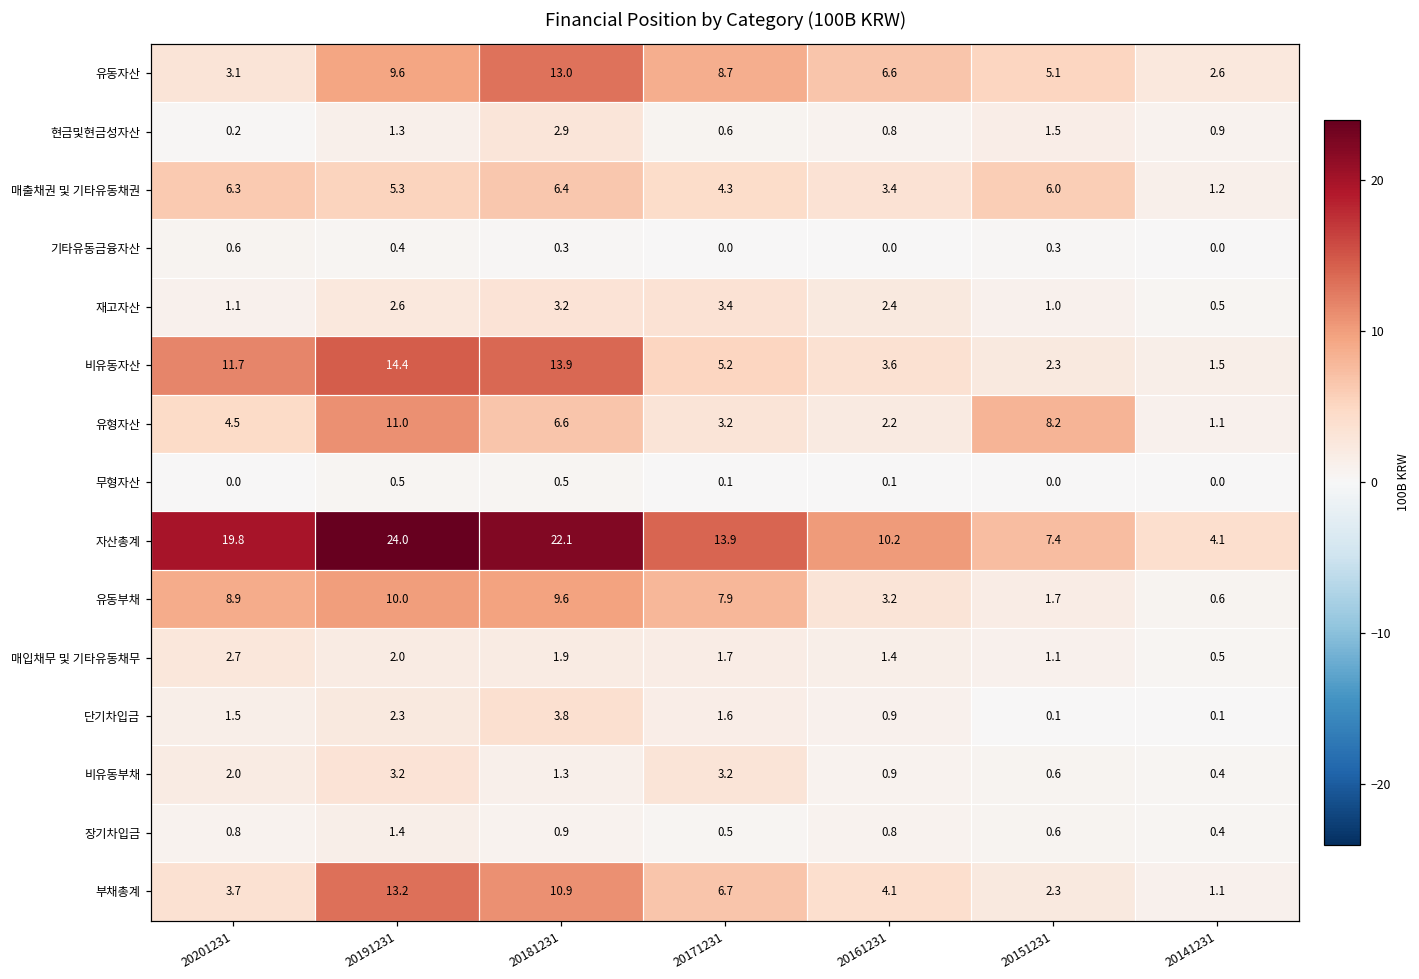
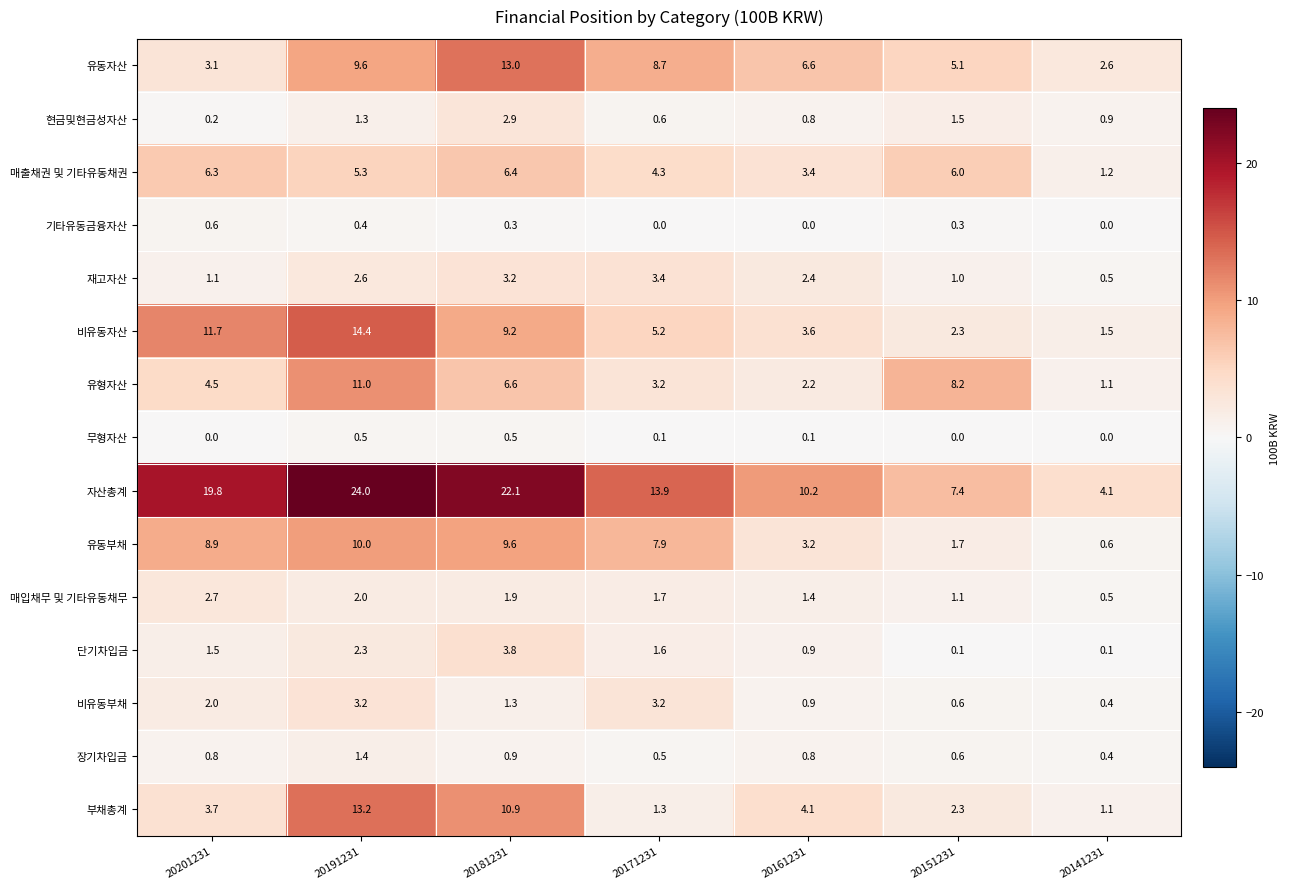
비유동자산, 20181231: 13.9 -> 9.2
부채총계, 20171231: 6.7 -> 1.3
